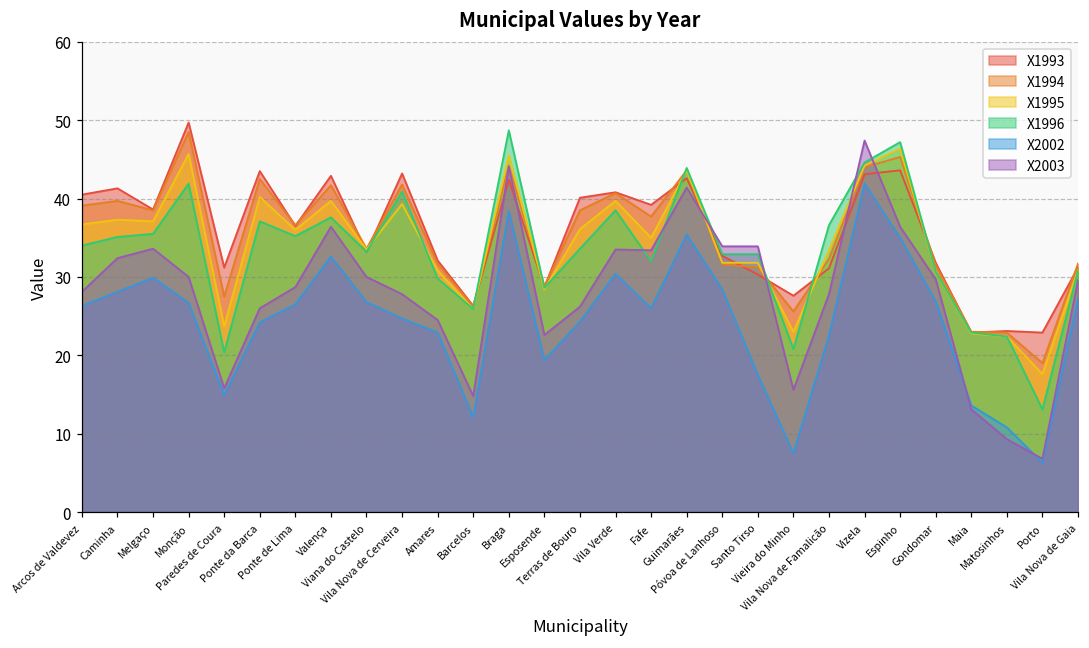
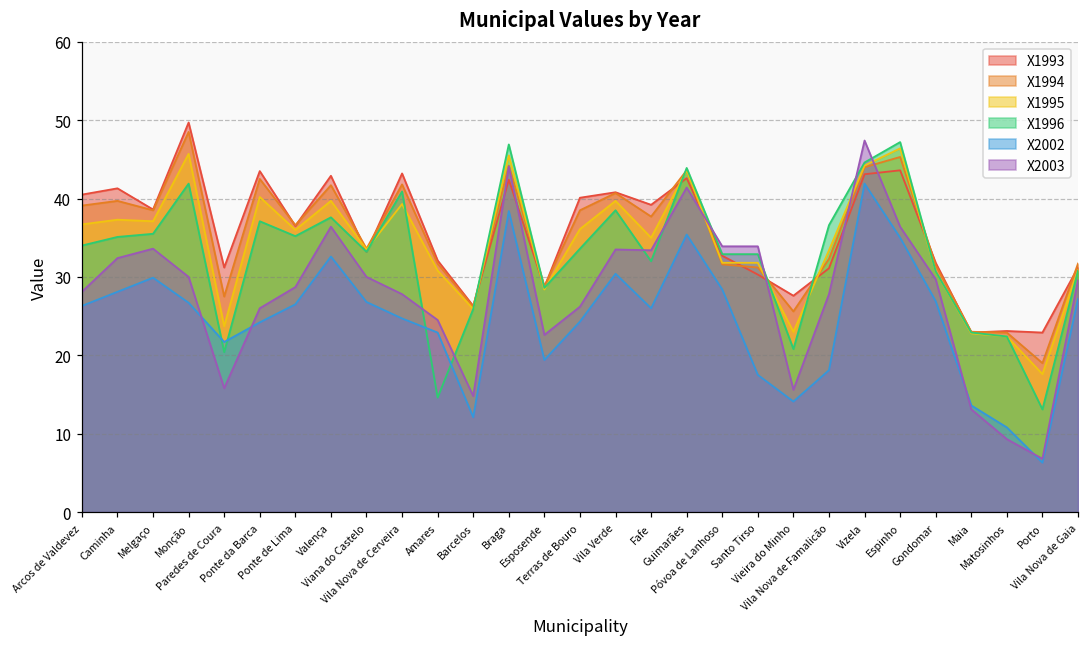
X2002, Paredes de Coura: 15 -> 22
X1996, Amares: 30 -> 15
X1996, Braga: 49 -> 47
X2002, Vieira do Minho: 8 -> 14
X2002, Vila Nova de Famalicão: 23 -> 18
